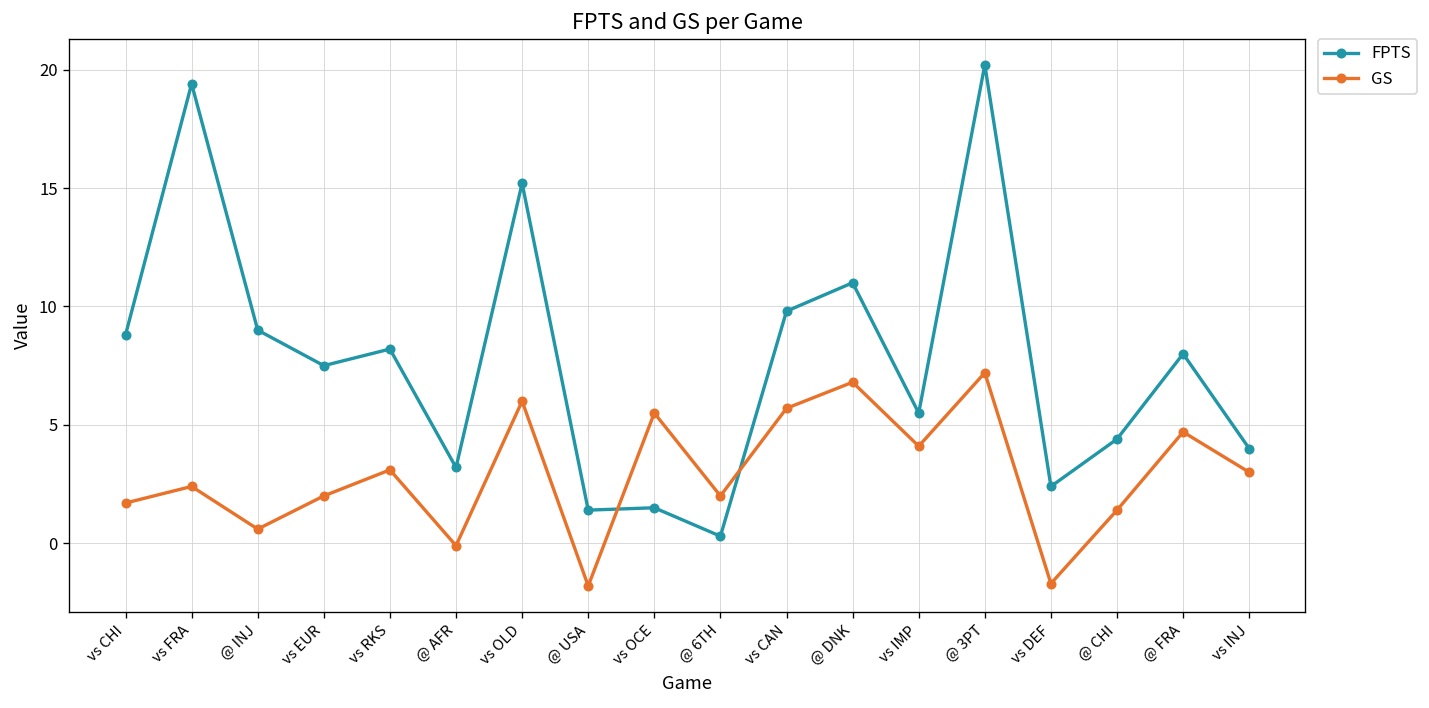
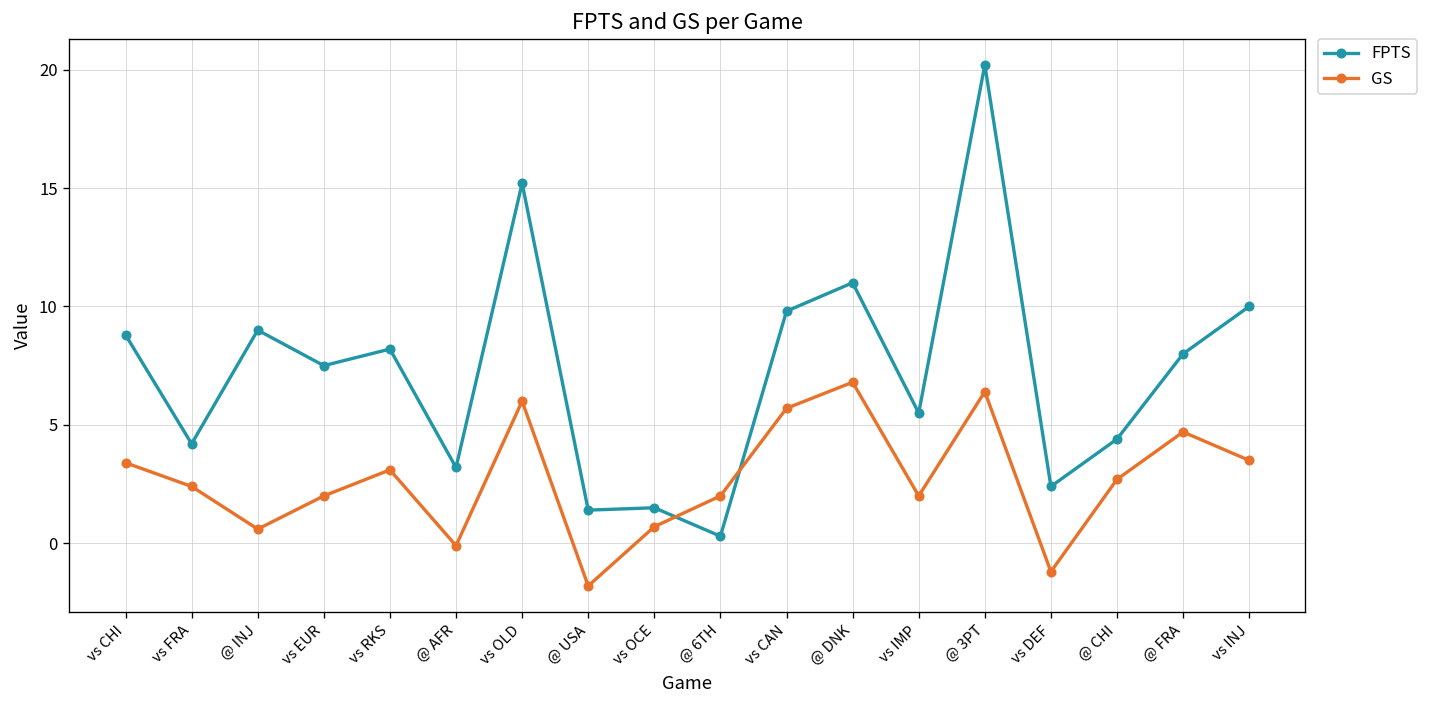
GS, vs CHI: 1.7 -> 3.4
FPTS, vs FRA: 19.4 -> 4.2
GS, vs OCE: 5.5 -> 0.7
GS, vs IMP: 4.1 -> 2.0
GS, @ 3PT: 7.2 -> 6.4
GS, vs DEF: -1.7 -> -1.2
GS, @ CHI: 1.4 -> 2.7
FPTS, vs INJ: 4 -> 10
GS, vs INJ: 3.0 -> 3.5
